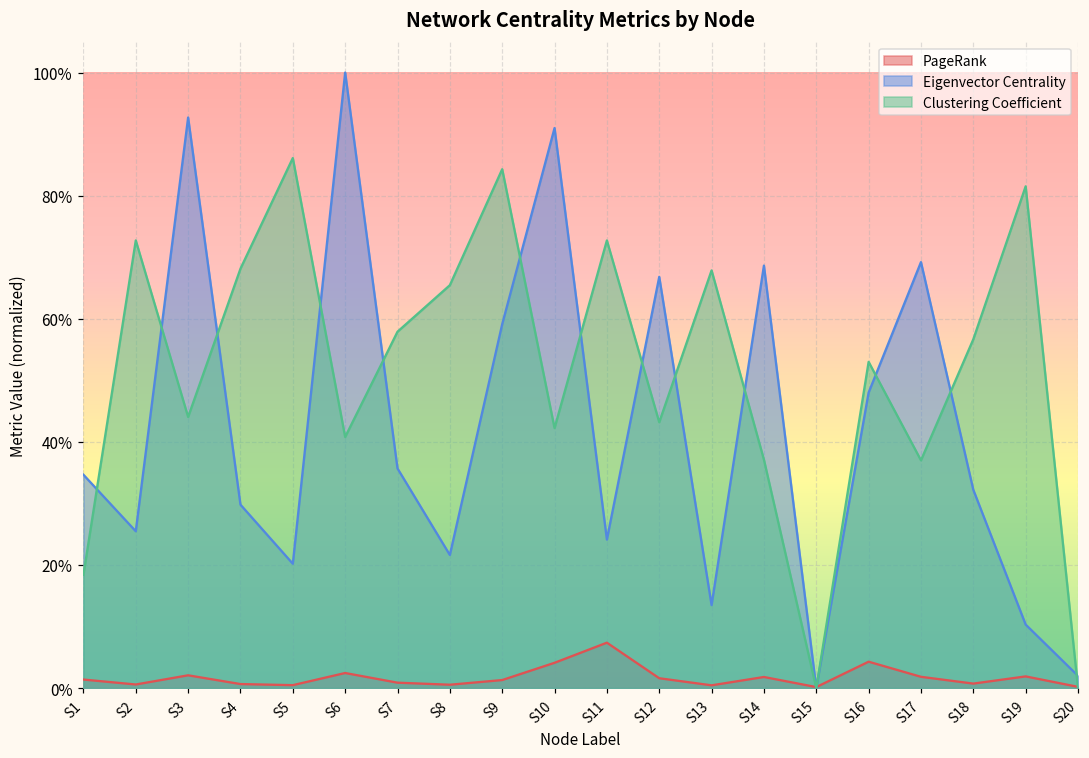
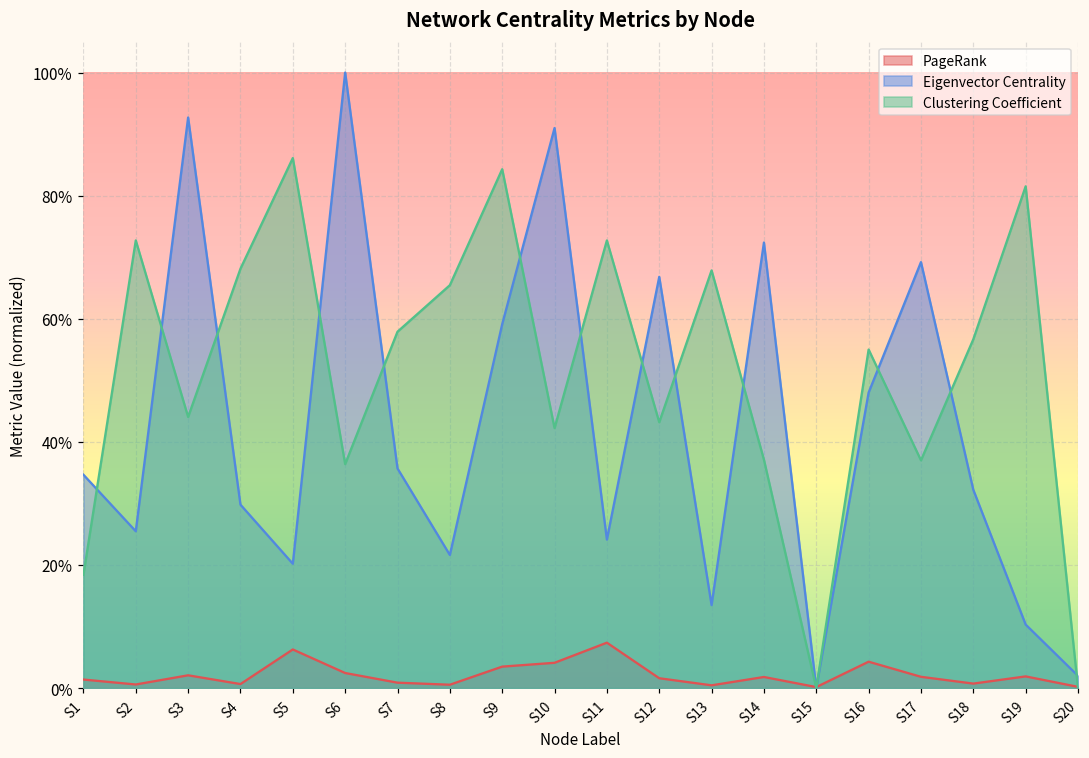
PageRank, S5: 0% -> 6%
Clustering Coefficient, S6: 41% -> 36%
PageRank, S9: 1% -> 3%
Eigenvector Centrality, S14: 69% -> 72%
Clustering Coefficient, S16: 53% -> 55%
